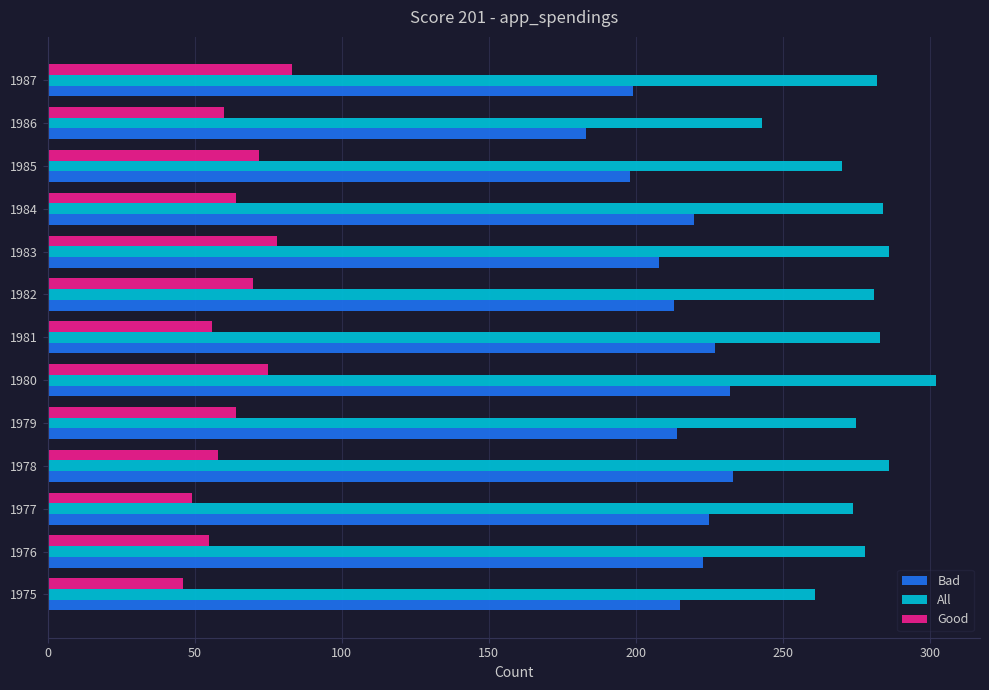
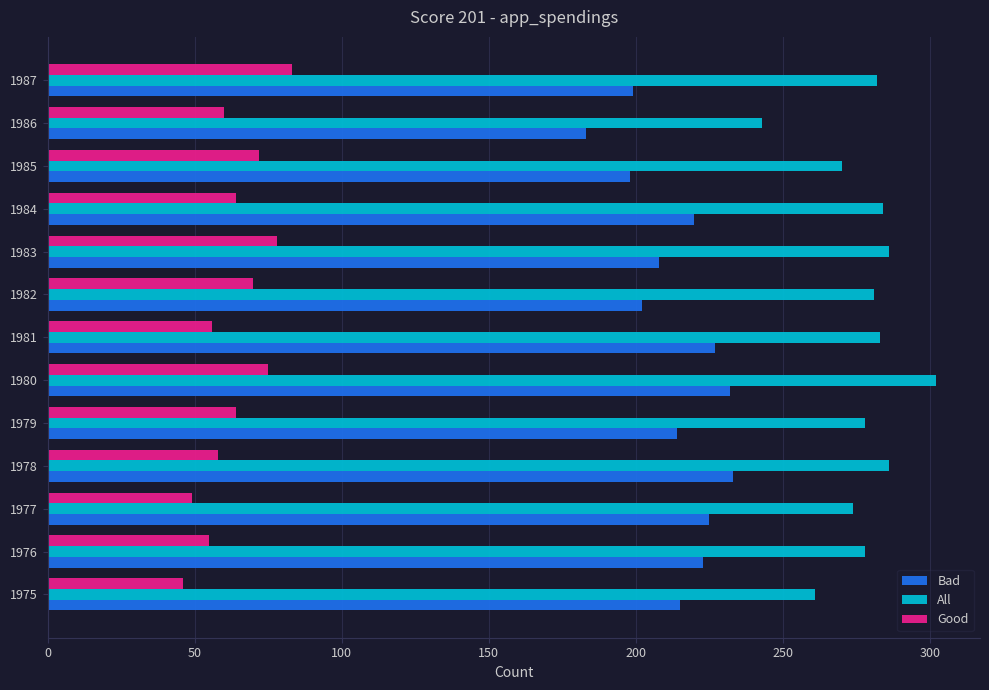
Bad, 1982: 213 -> 202
All, 1979: 275 -> 278
